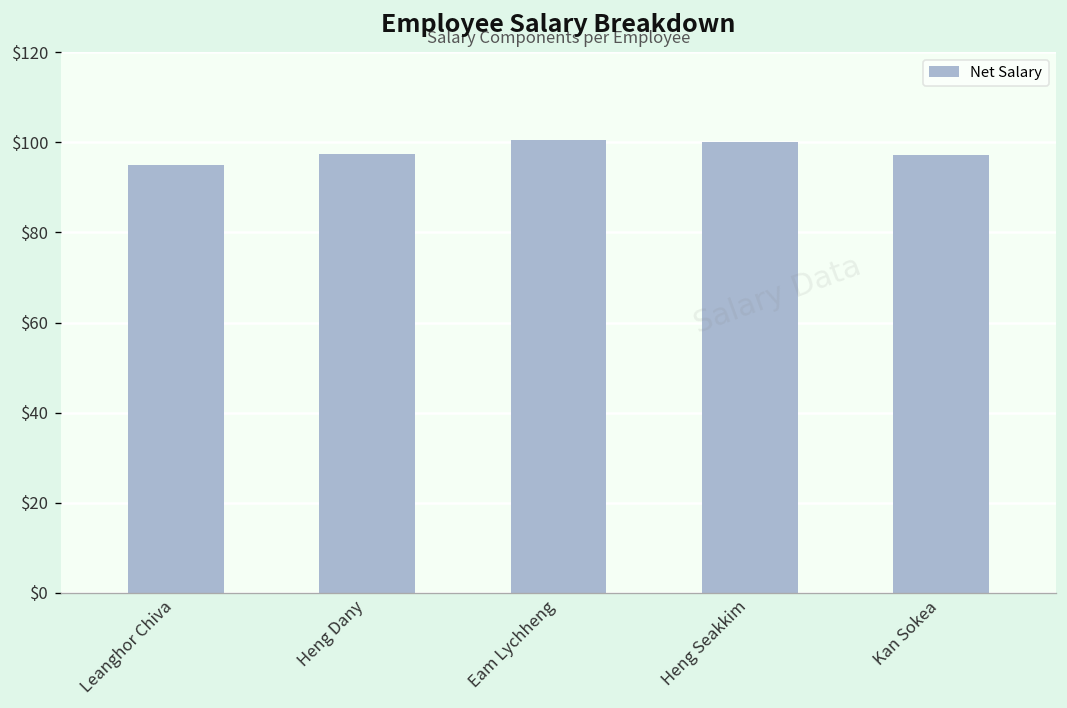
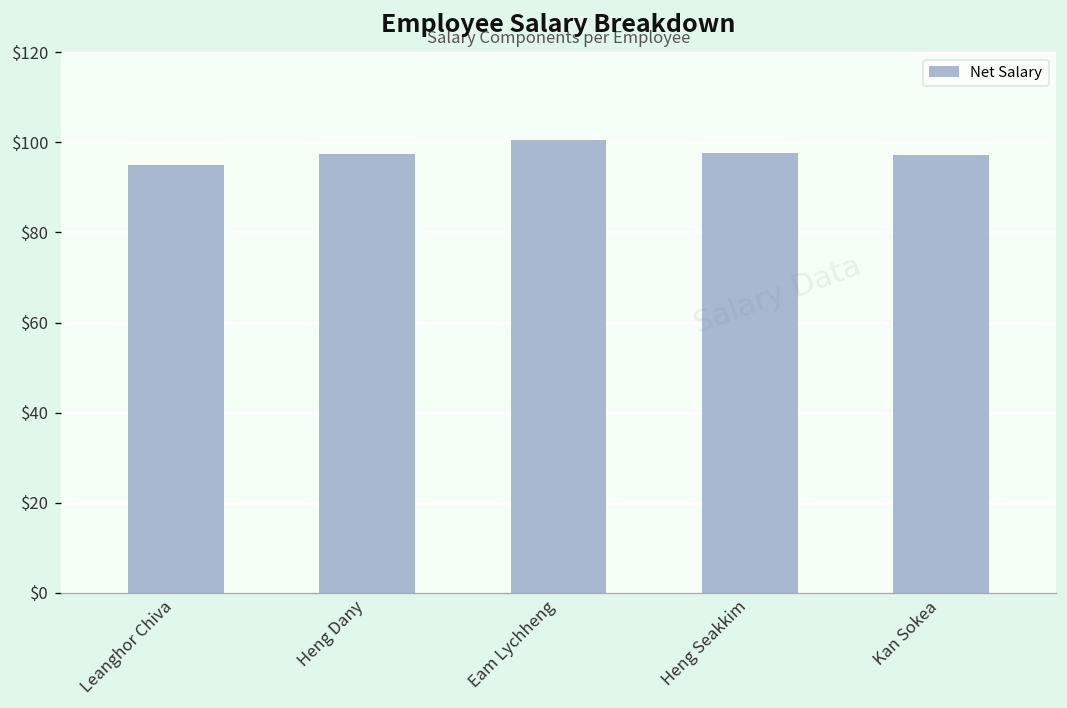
Heng Seakkim: $100 -> $98
